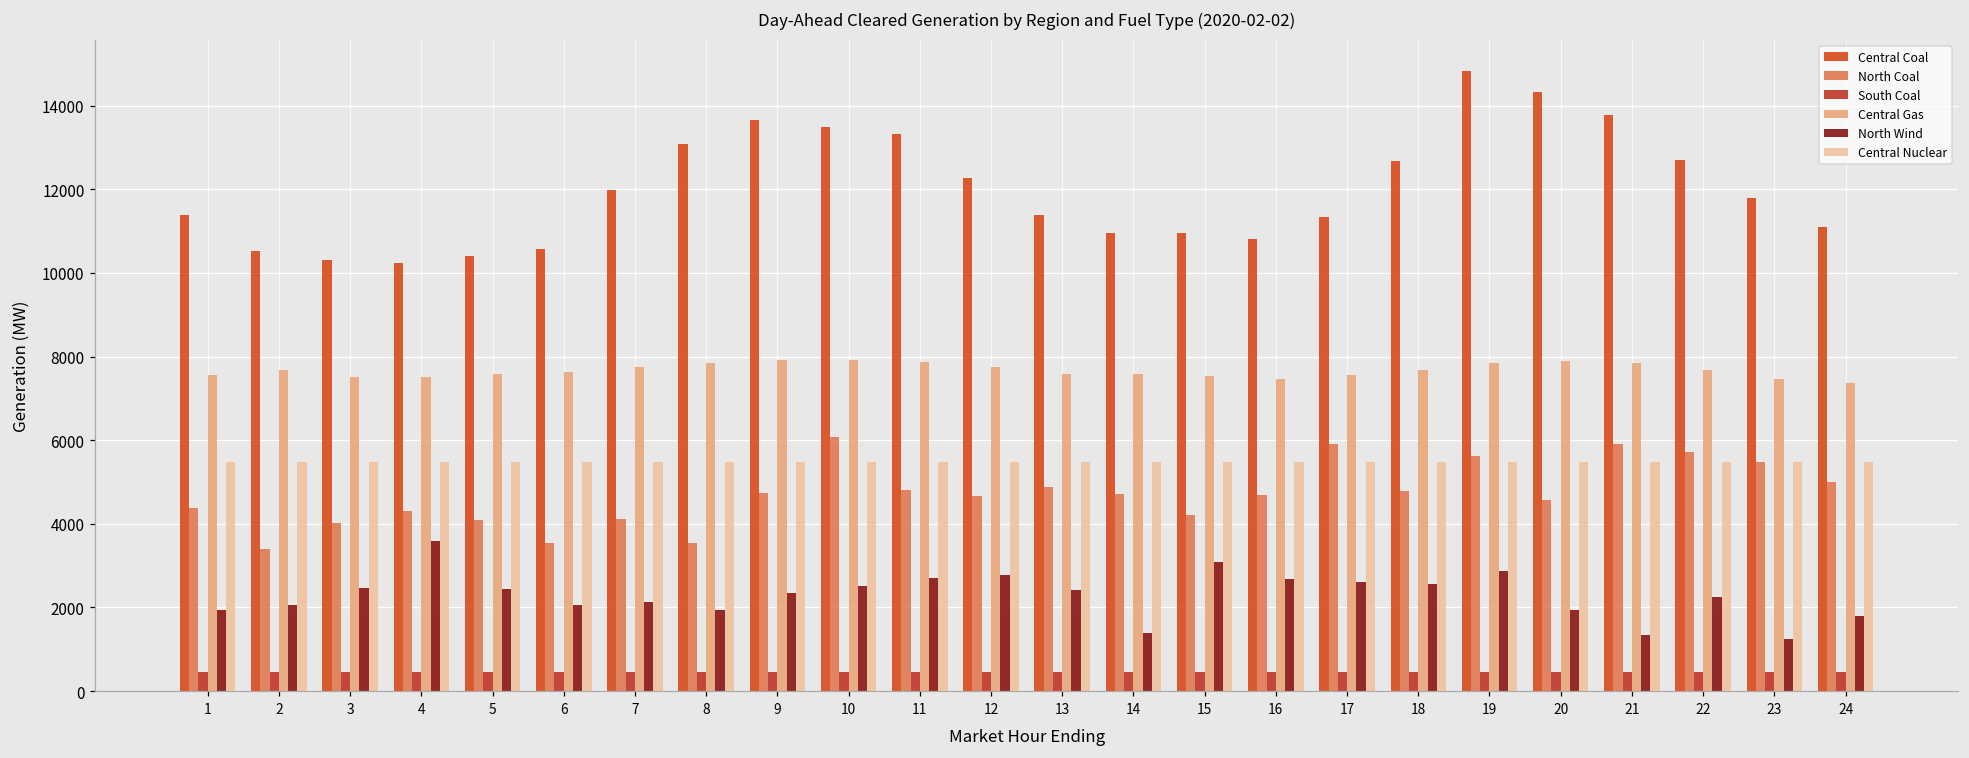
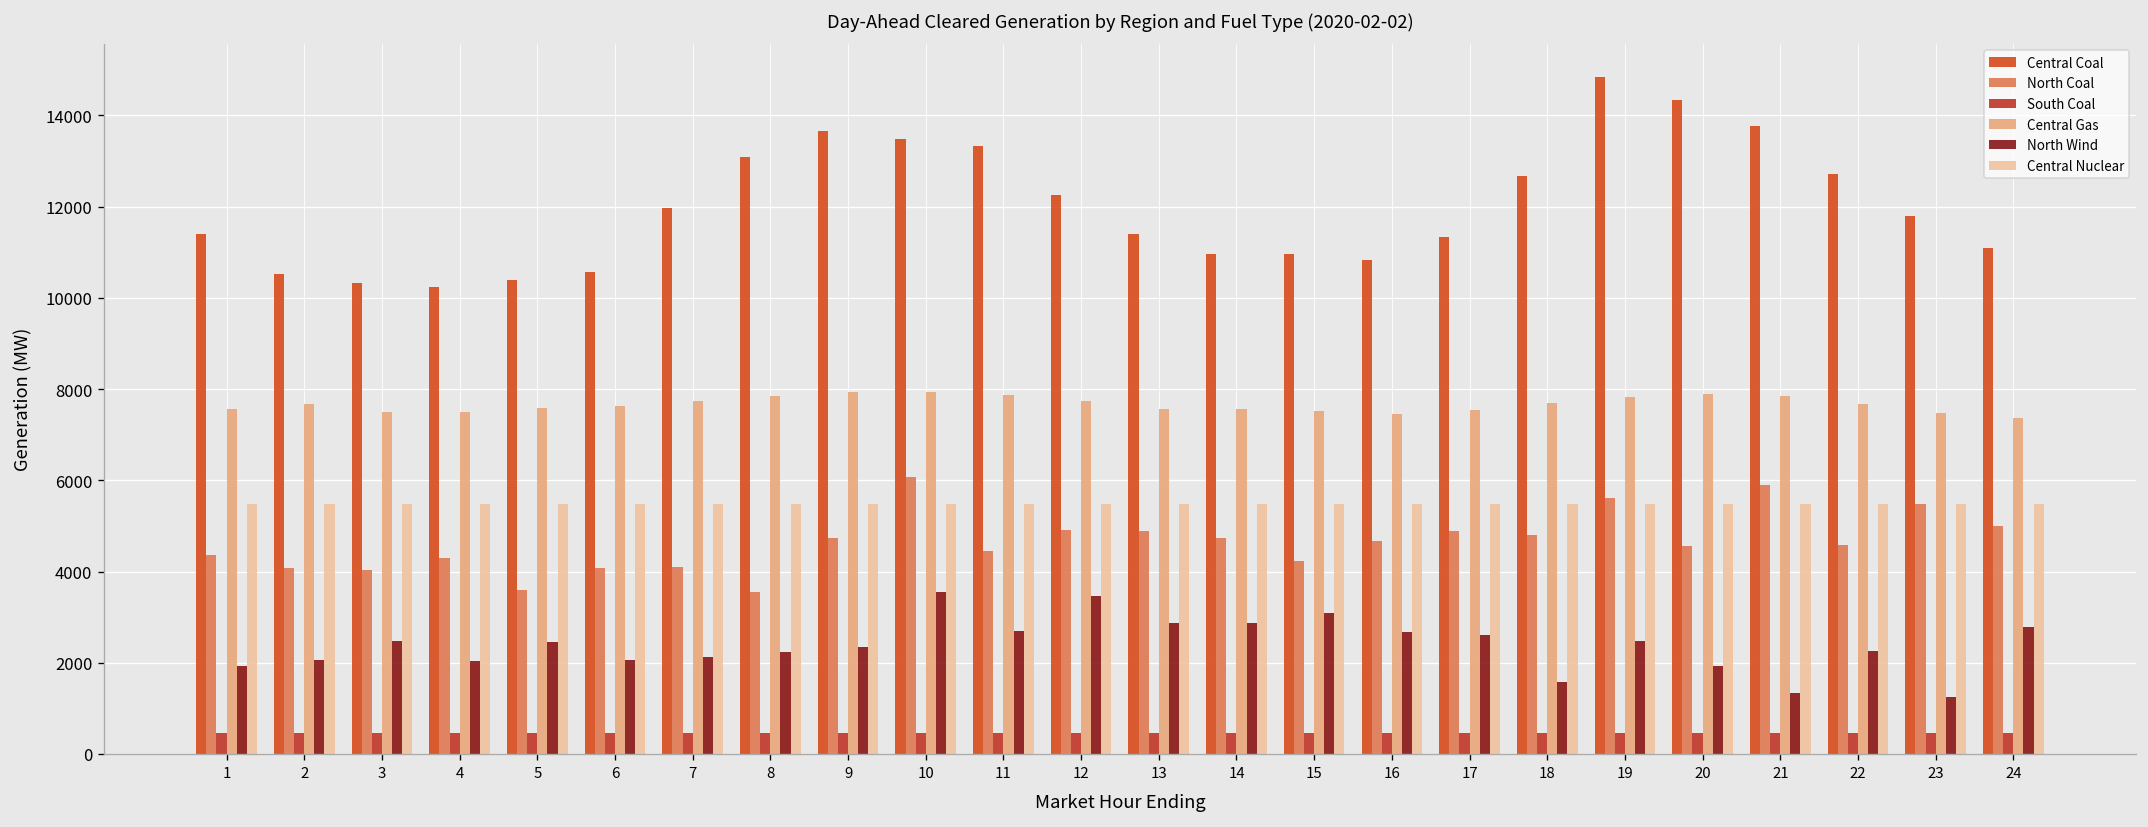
North Coal, 2: 3400 -> 4100
North Wind, 4: 3600 -> 2000
North Coal, 5: 4100 -> 3600
North Coal, 6: 3500 -> 4100
North Wind, 8: 1900 -> 2200
North Wind, 10: 2500 -> 3600
North Coal, 11: 4800 -> 4500
North Coal, 12: 4700 -> 4900
North Wind, 12: 2800 -> 3500
North Wind, 13: 2400 -> 2900
North Wind, 14: 1400 -> 2900
North Coal, 17: 5900 -> 4900
North Wind, 18: 2600 -> 1600
North Wind, 19: 2900 -> 2500
North Coal, 22: 5700 -> 4600
North Wind, 24: 1800 -> 2800
